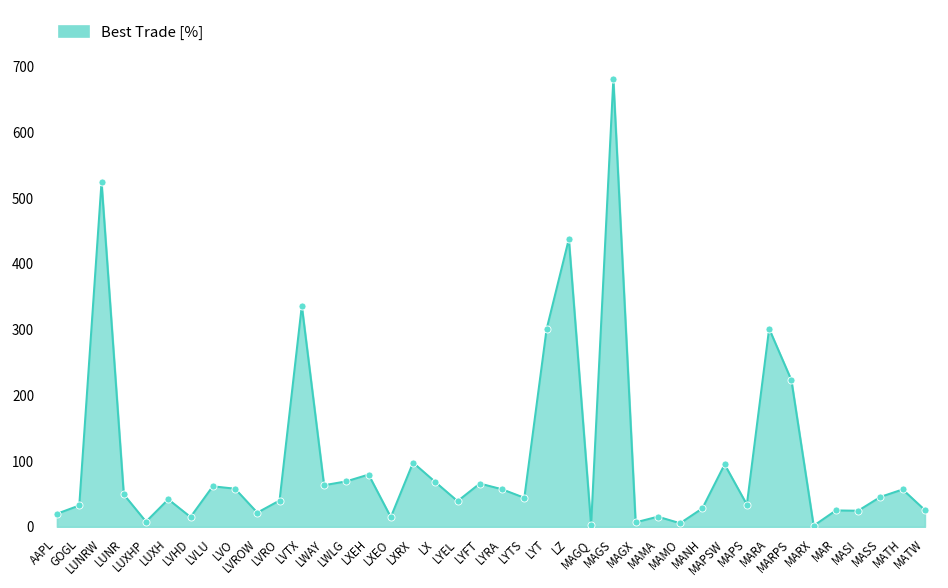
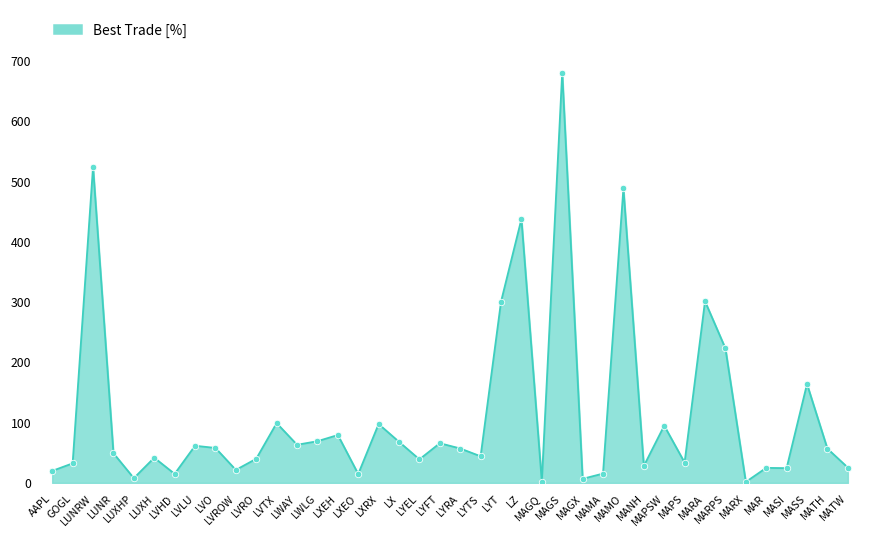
LVTX: 340 -> 100
MAMO: 10 -> 490
MASS: 50 -> 160
